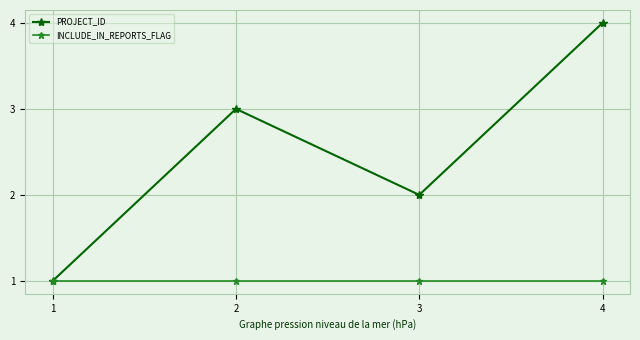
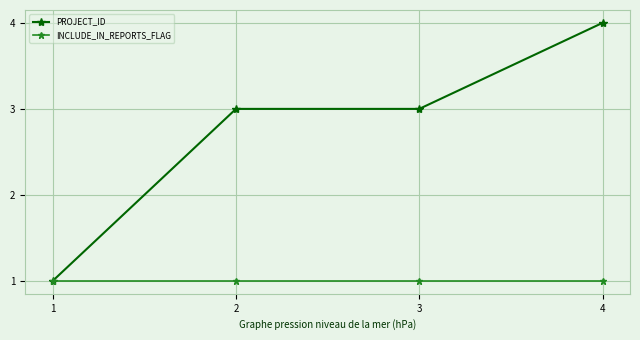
PROJECT_ID, 3: 2 -> 3
